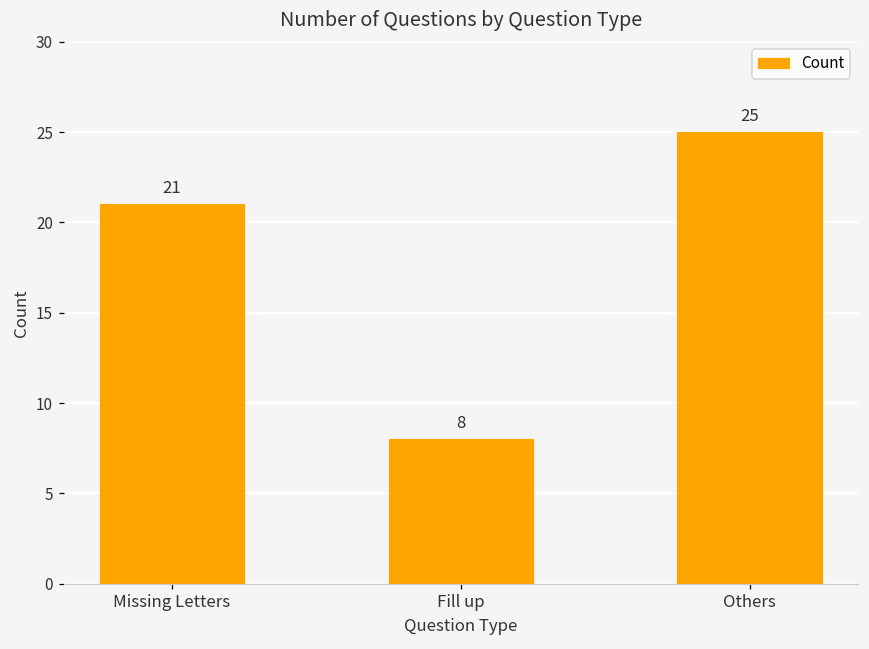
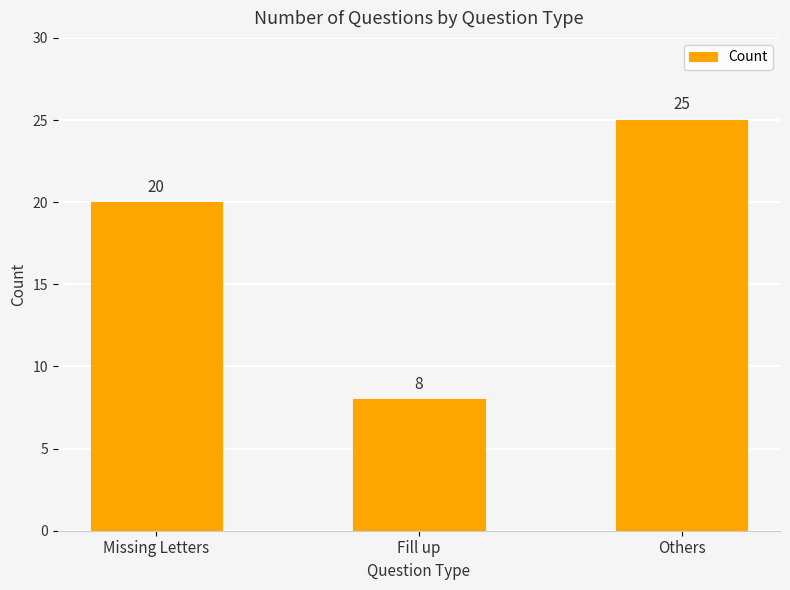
Missing Letters: 21 -> 20
